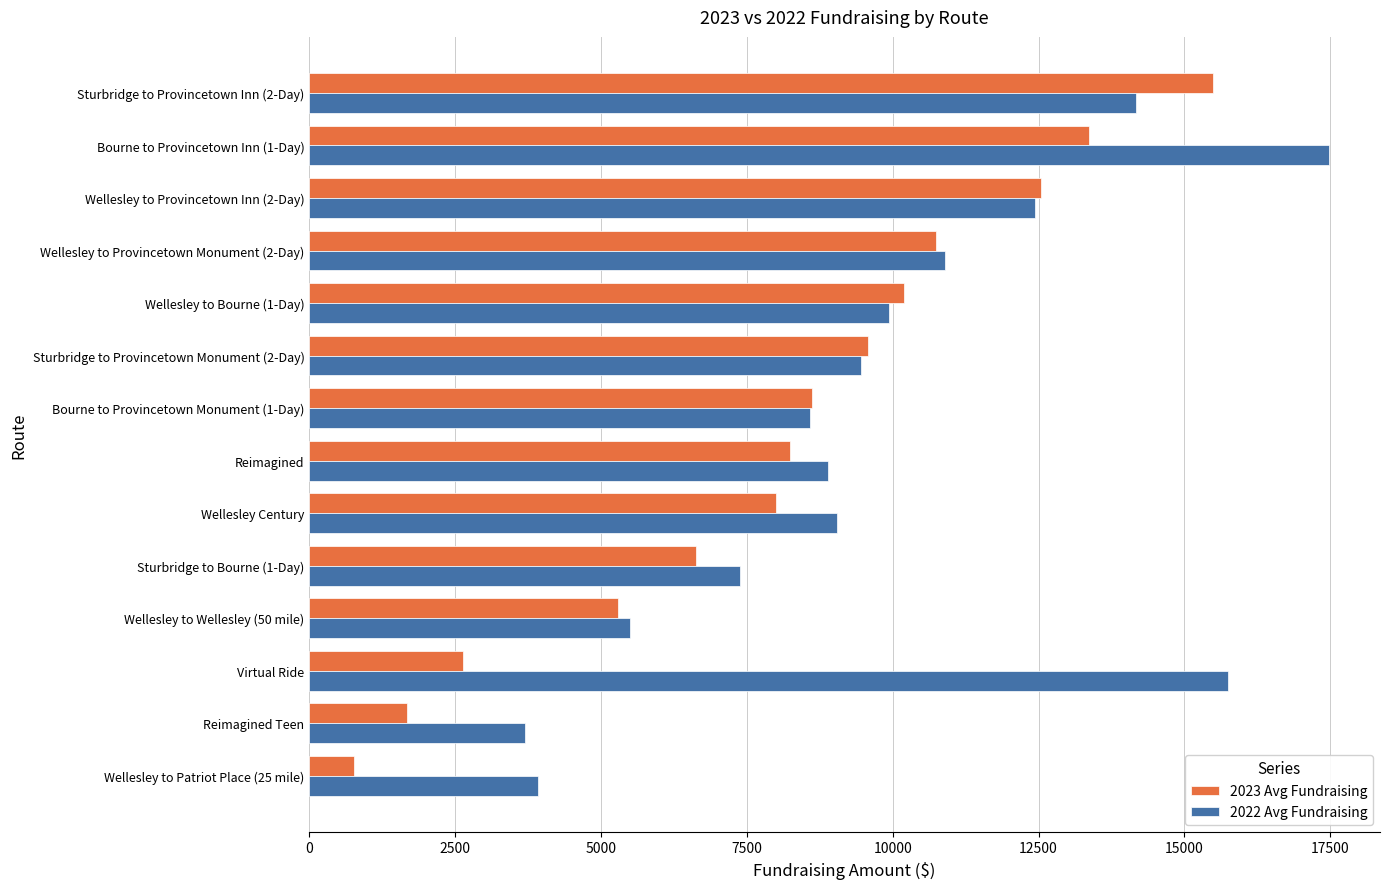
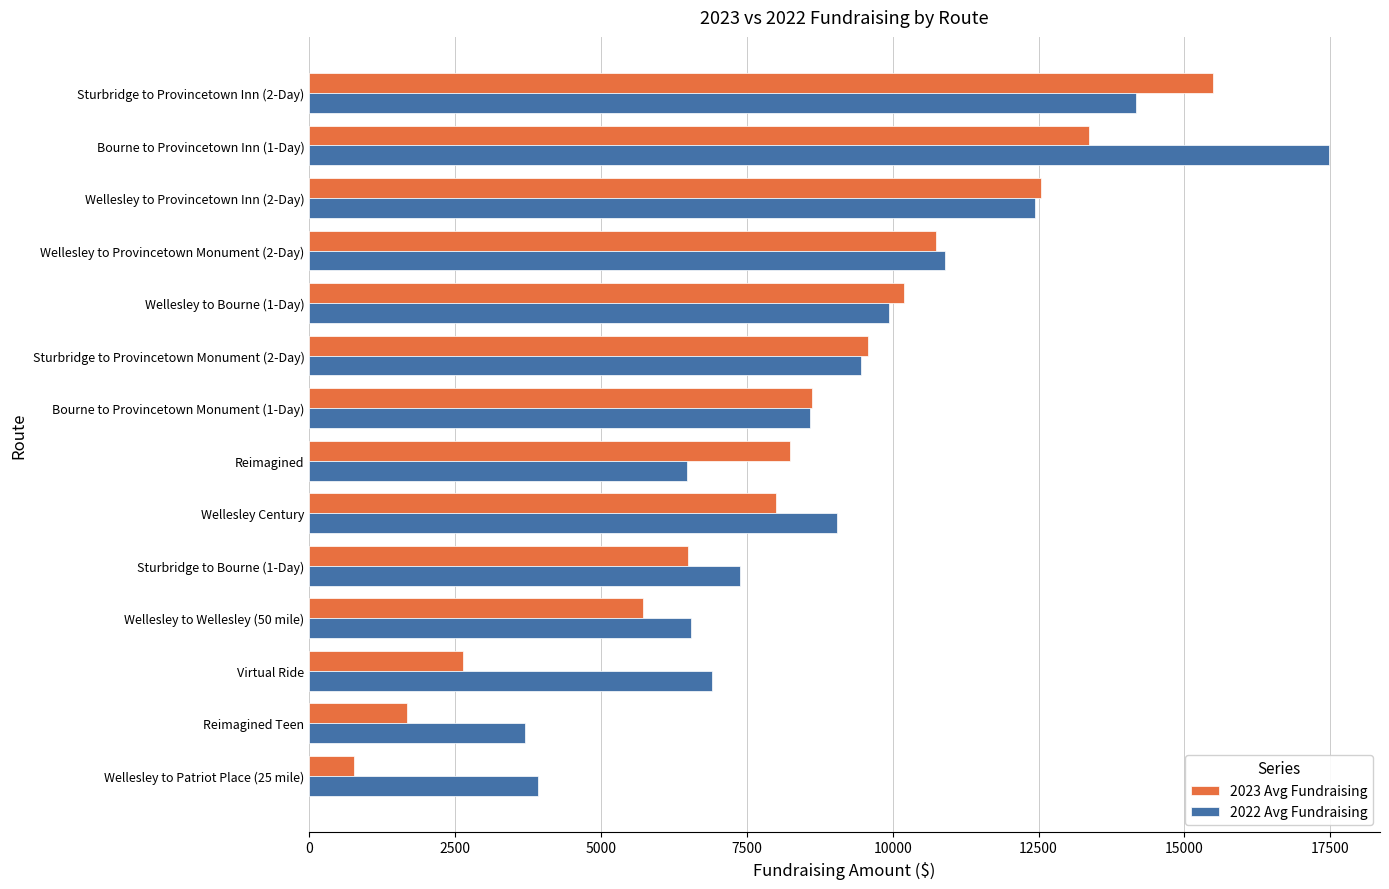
2022 Avg Fundraising, Reimagined: 8900 -> 6500
2023 Avg Fundraising, Sturbridge to Bourne (1-Day): 6600 -> 6500
2023 Avg Fundraising, Wellesley to Wellesley (50 mile): 5300 -> 5700
2022 Avg Fundraising, Wellesley to Wellesley (50 mile): 5500 -> 6500
2022 Avg Fundraising, Virtual Ride: 15700 -> 6900
